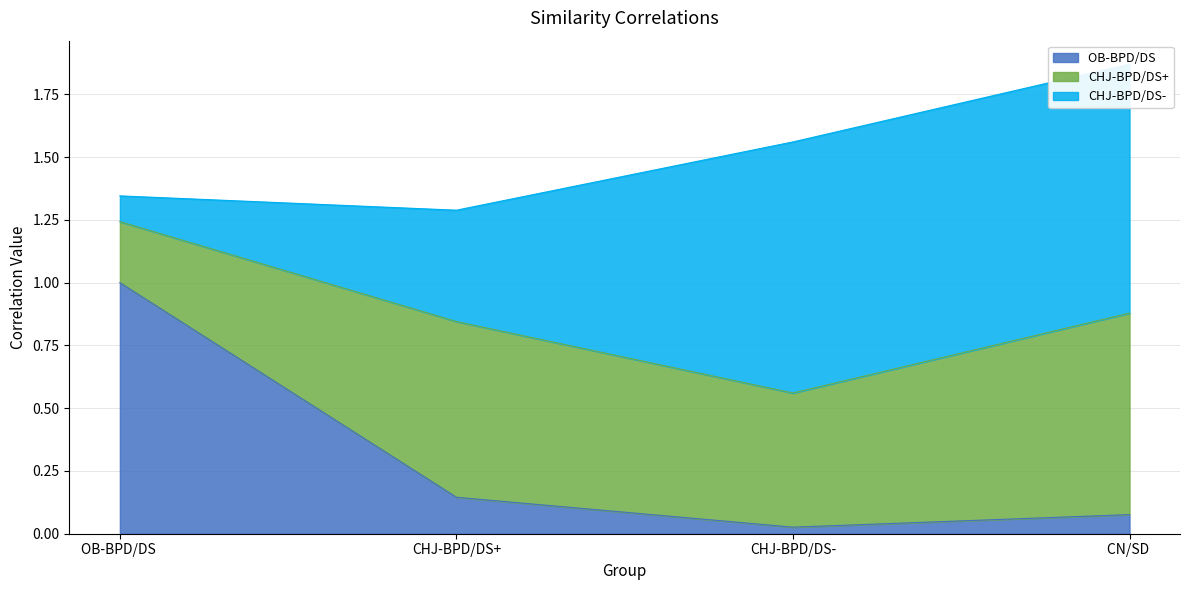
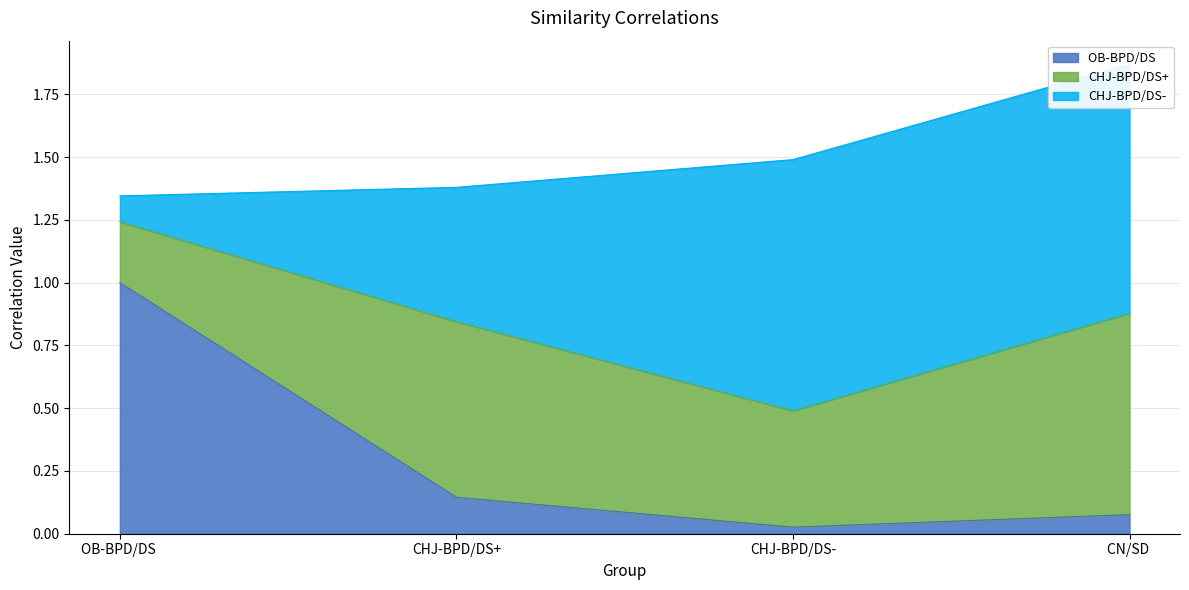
CHJ-BPD/DS-, CHJ-BPD/DS+: 0.44 -> 0.53
CHJ-BPD/DS+, CHJ-BPD/DS-: 0.53 -> 0.46
